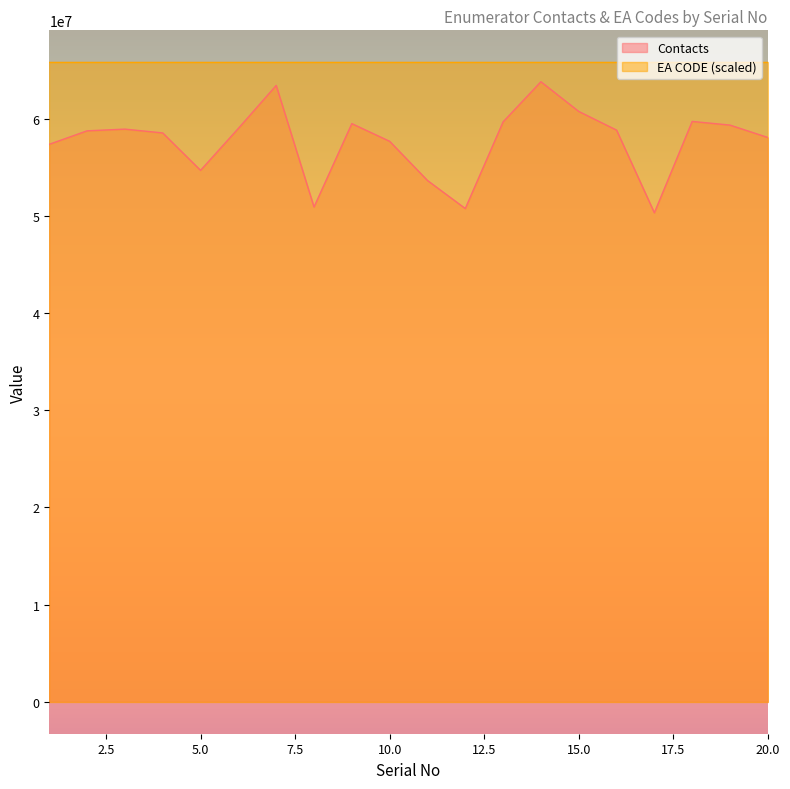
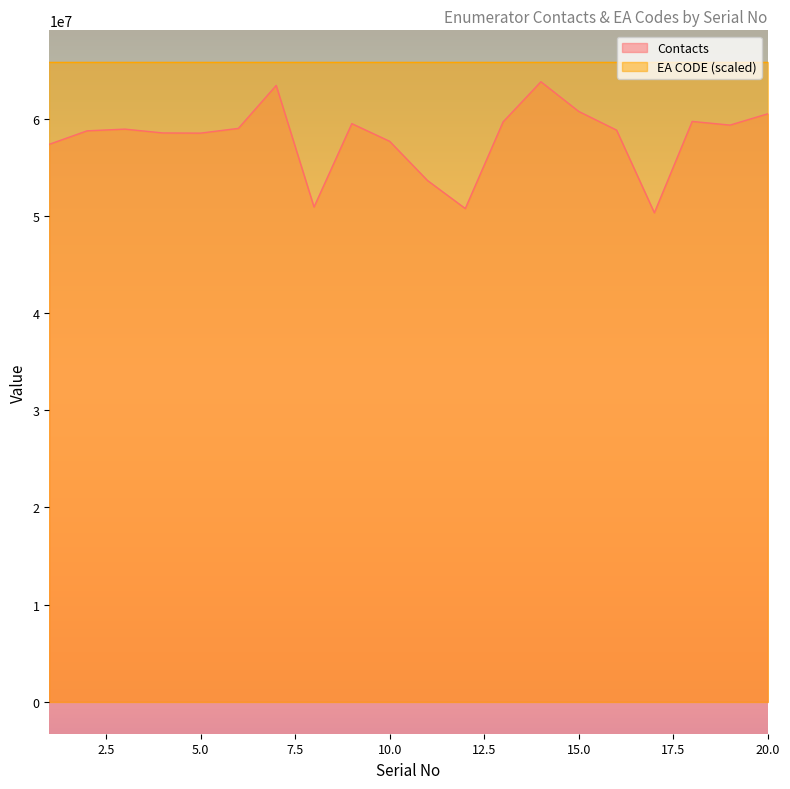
Contacts, 5.0: 55000000 -> 59000000
Contacts, 20.0: 58000000 -> 61000000
